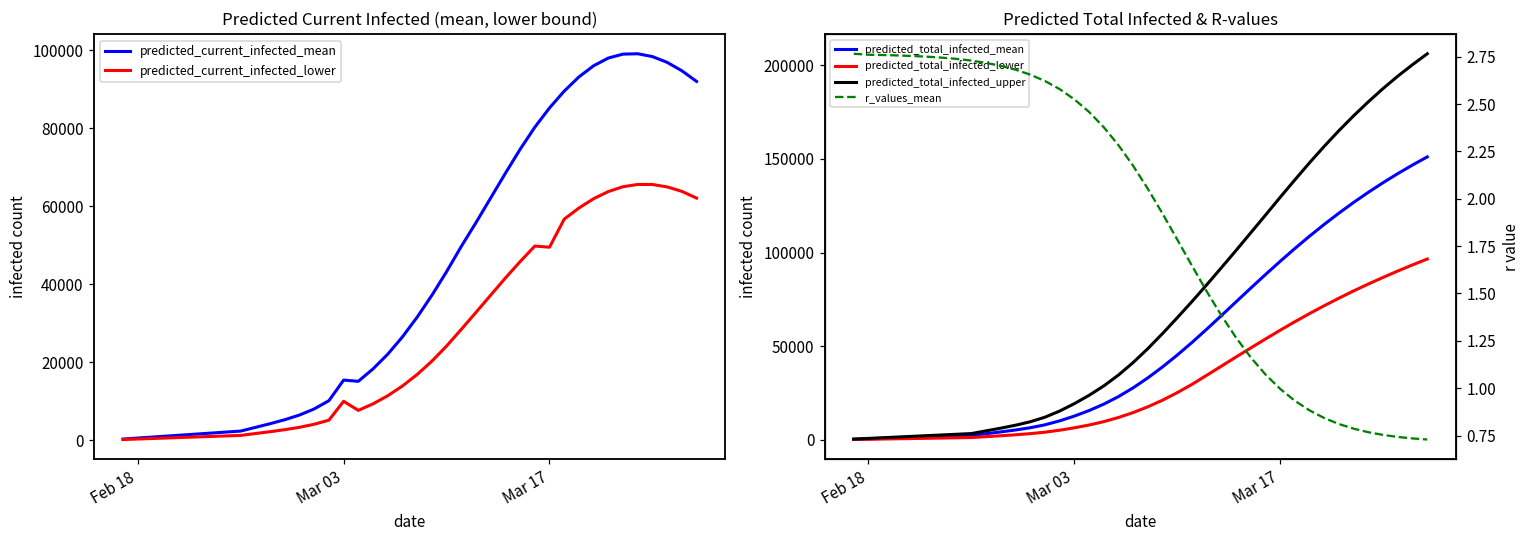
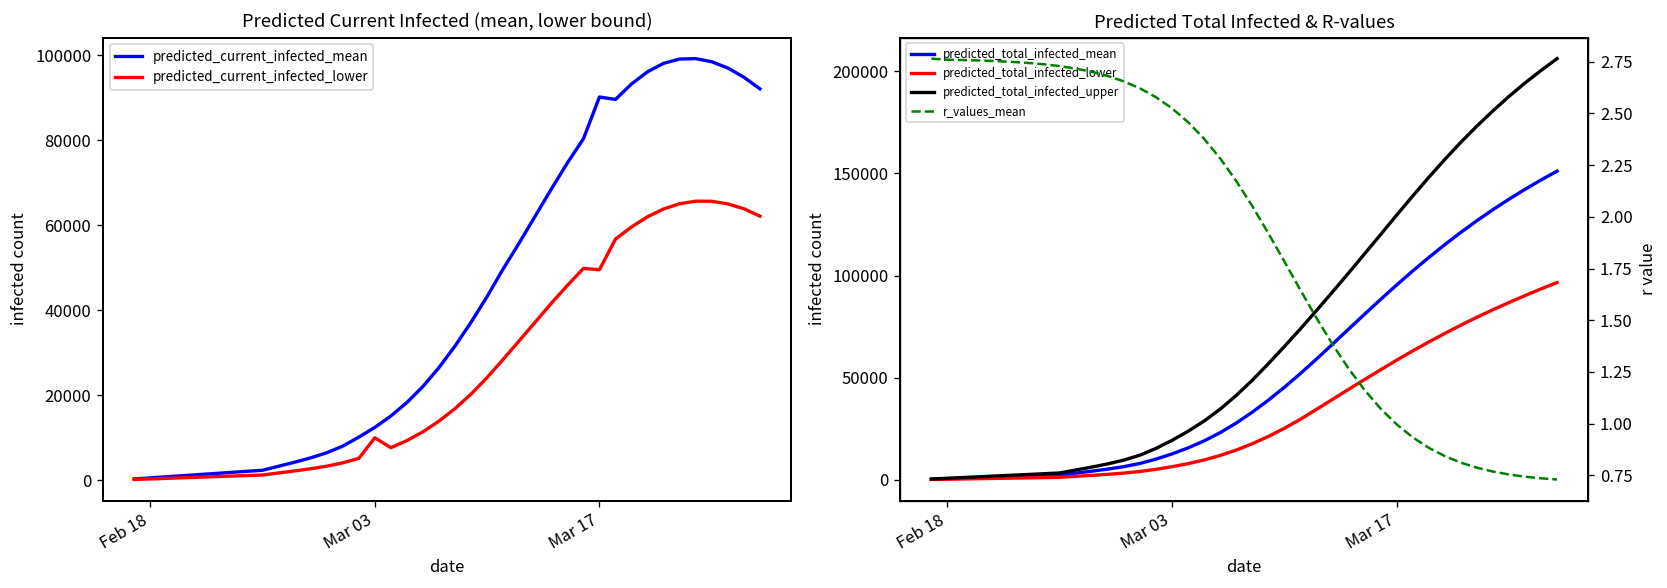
Predicted Current Infected (mean, lower bound), predicted_current_infected_mean, Mar 03: 15000 -> 12000
Predicted Current Infected (mean, lower bound), predicted_current_infected_mean, Mar 17: 85000 -> 90000
